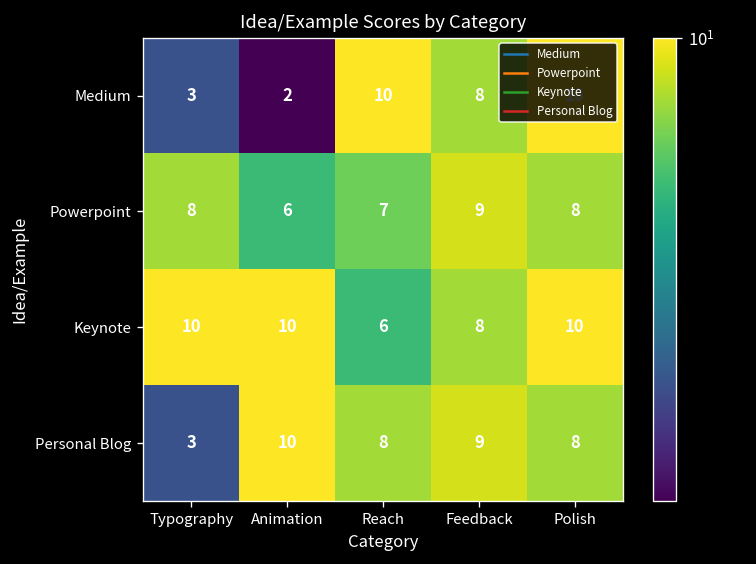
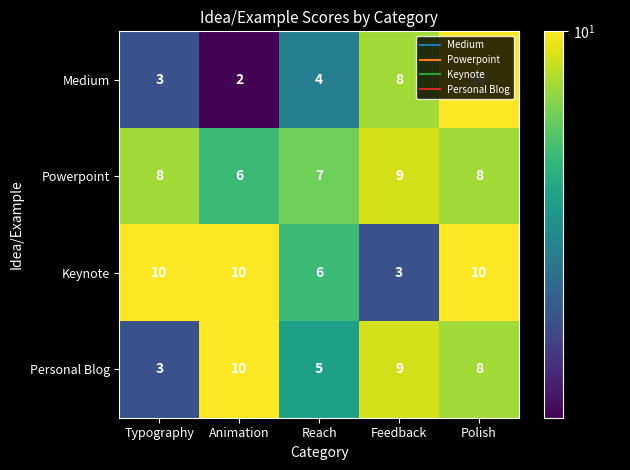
Medium, Reach: 10 -> 4
Keynote, Feedback: 8 -> 3
Personal Blog, Reach: 8 -> 5
